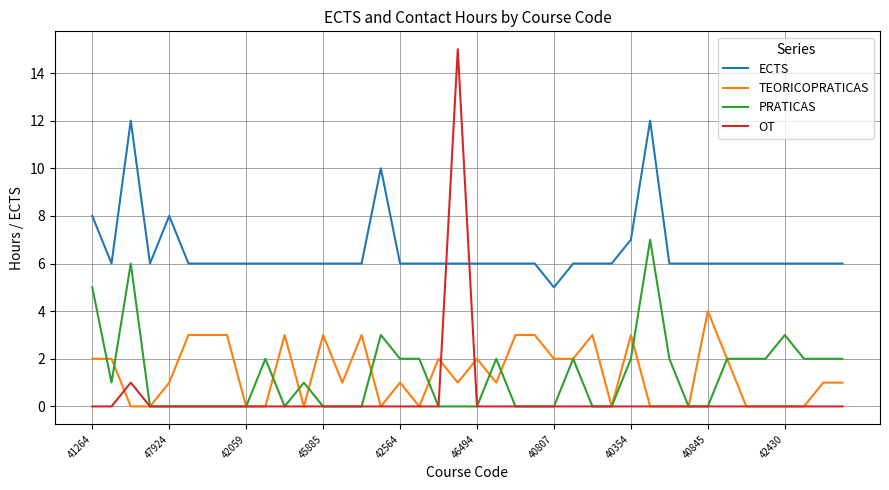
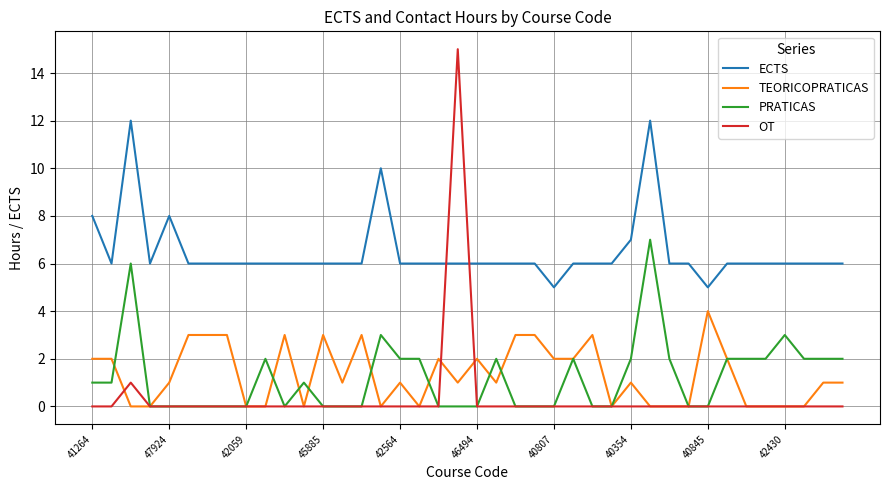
PRATICAS, 41264: 5 -> 1
TEORICOPRATICAS, 40354: 3 -> 1
ECTS, 40845: 6 -> 5
